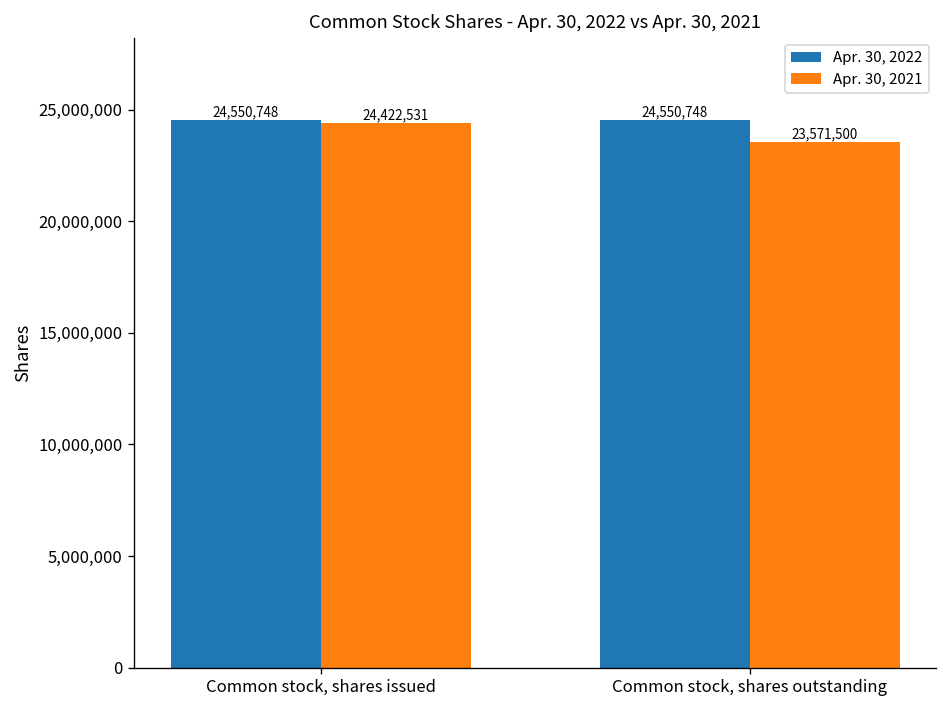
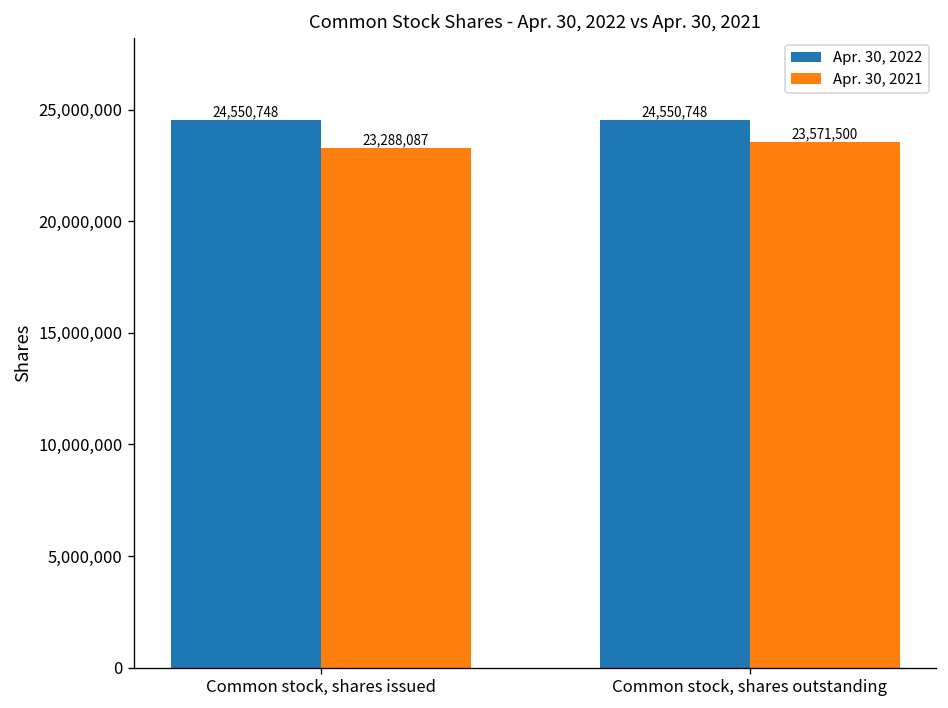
Apr. 30, 2021, Common stock, shares issued: 24,422,531 -> 23,288,087
